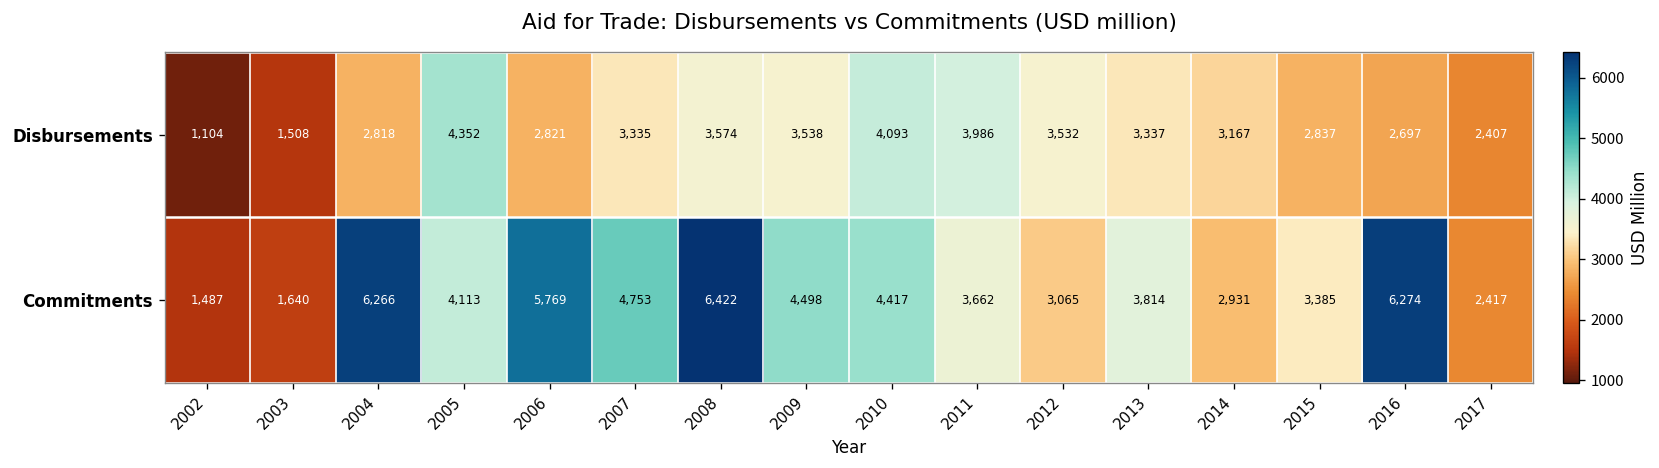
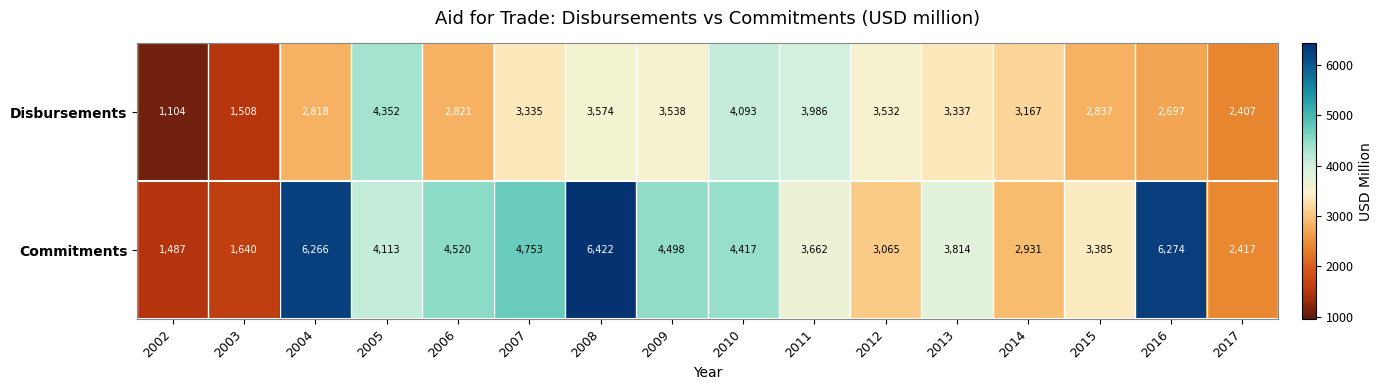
Commitments, 2006: 5,769 -> 4,520
